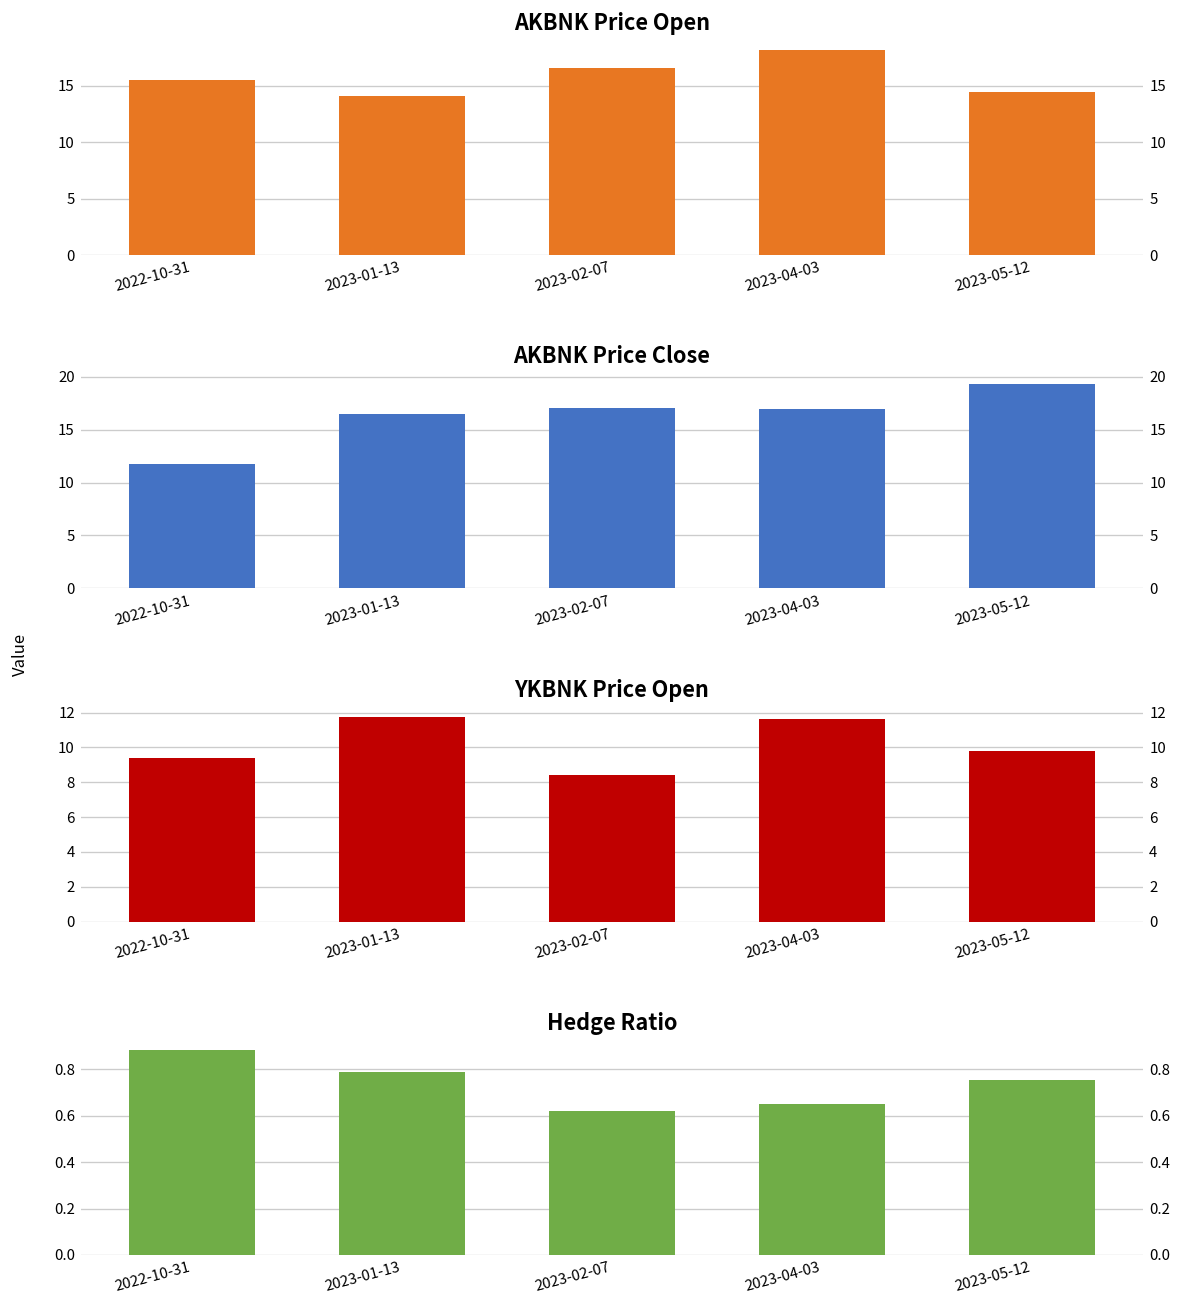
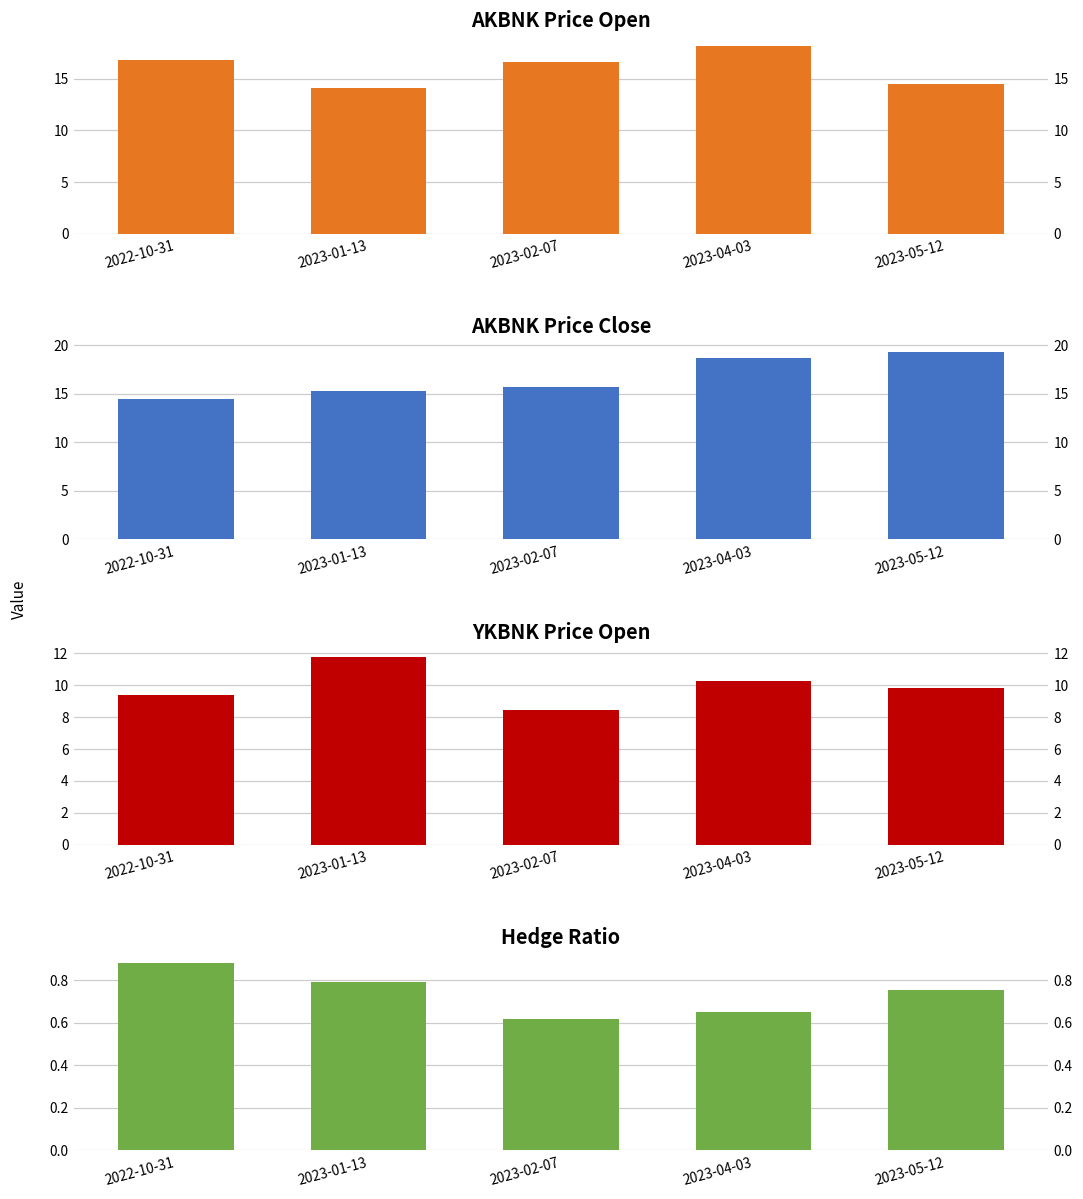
AKBNK Price Open, 2022-10-31: 15 -> 17
AKBNK Price Close, 2022-10-31: 12 -> 14
AKBNK Price Close, 2023-01-13: 16 -> 15
AKBNK Price Close, 2023-02-07: 17 -> 16
AKBNK Price Close, 2023-04-03: 17 -> 19
YKBNK Price Open, 2023-04-03: 11.6 -> 10.3
